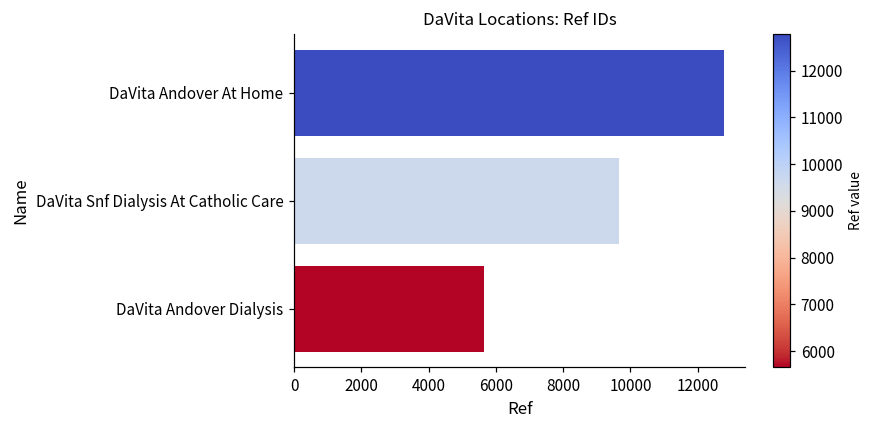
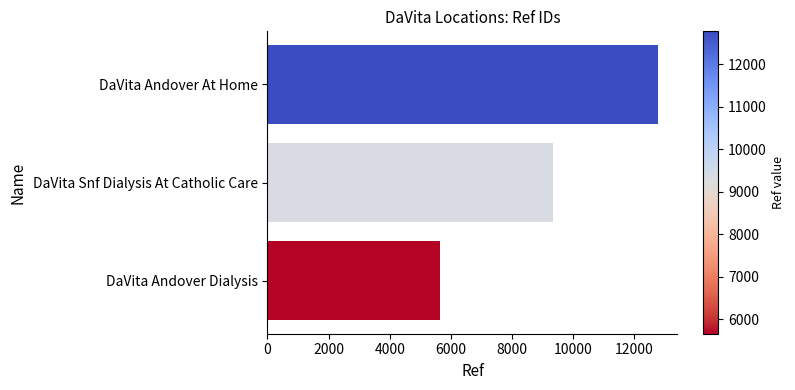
DaVita Snf Dialysis At Catholic Care: 9700 -> 9400
